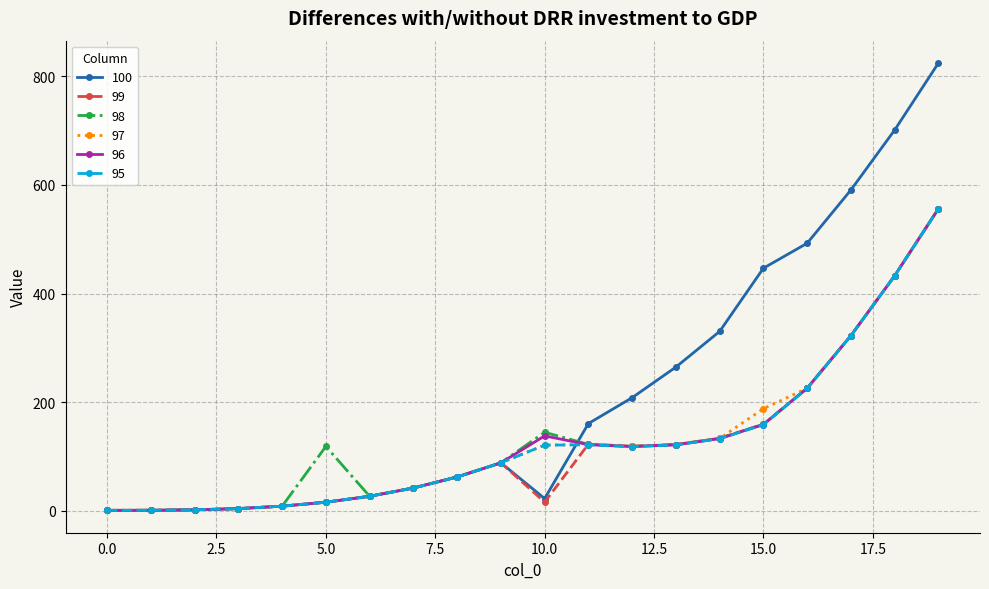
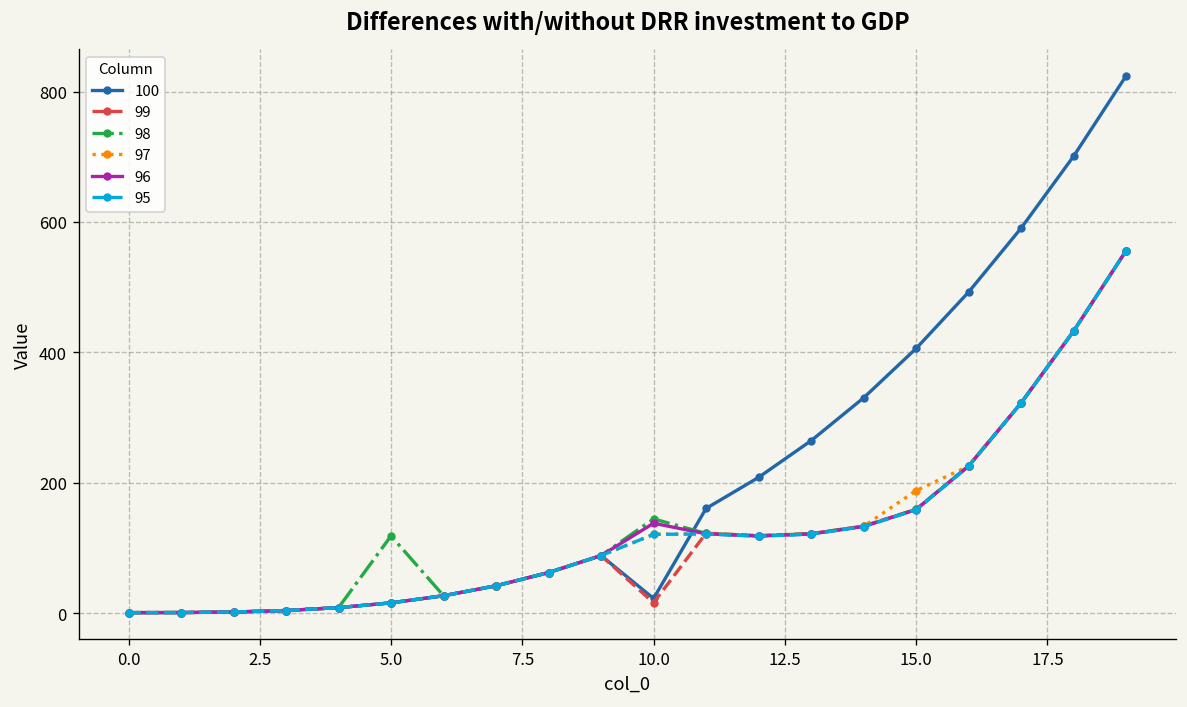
100, 15.0: 450 -> 410
